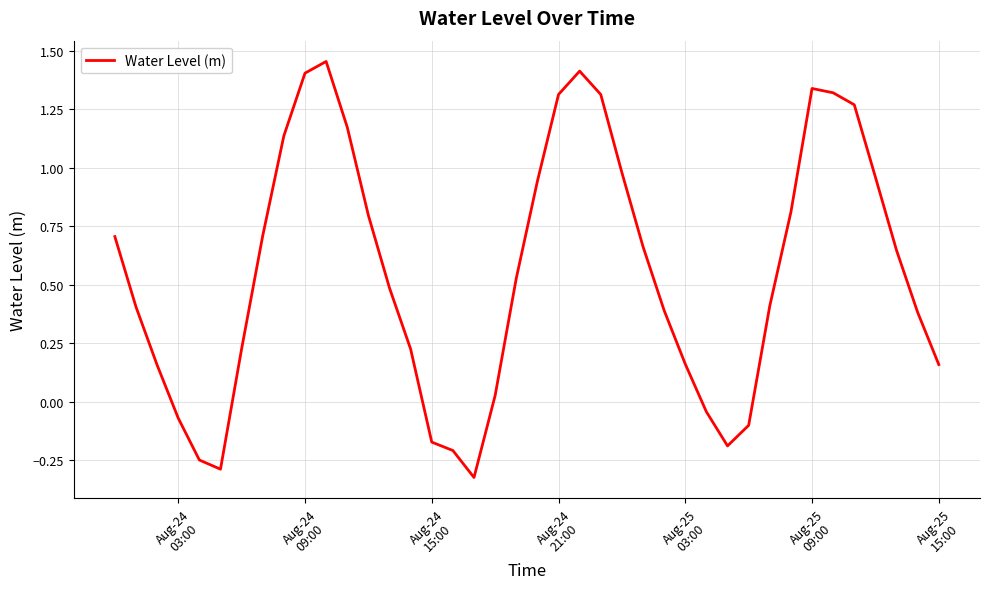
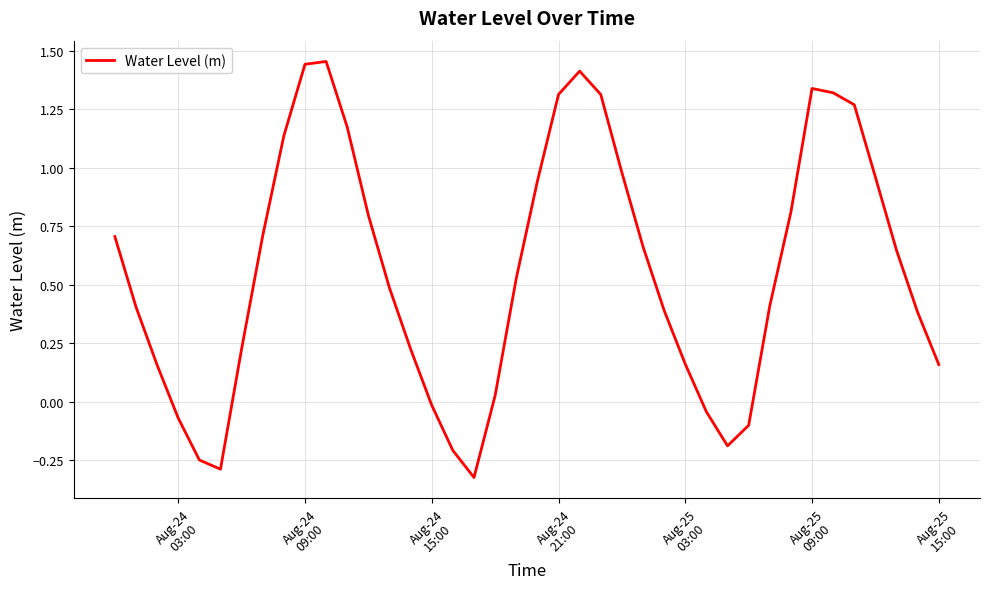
Aug-24 09:00: 1.40 -> 1.44
Aug-24 15:00: -0.17 -> -0.01
